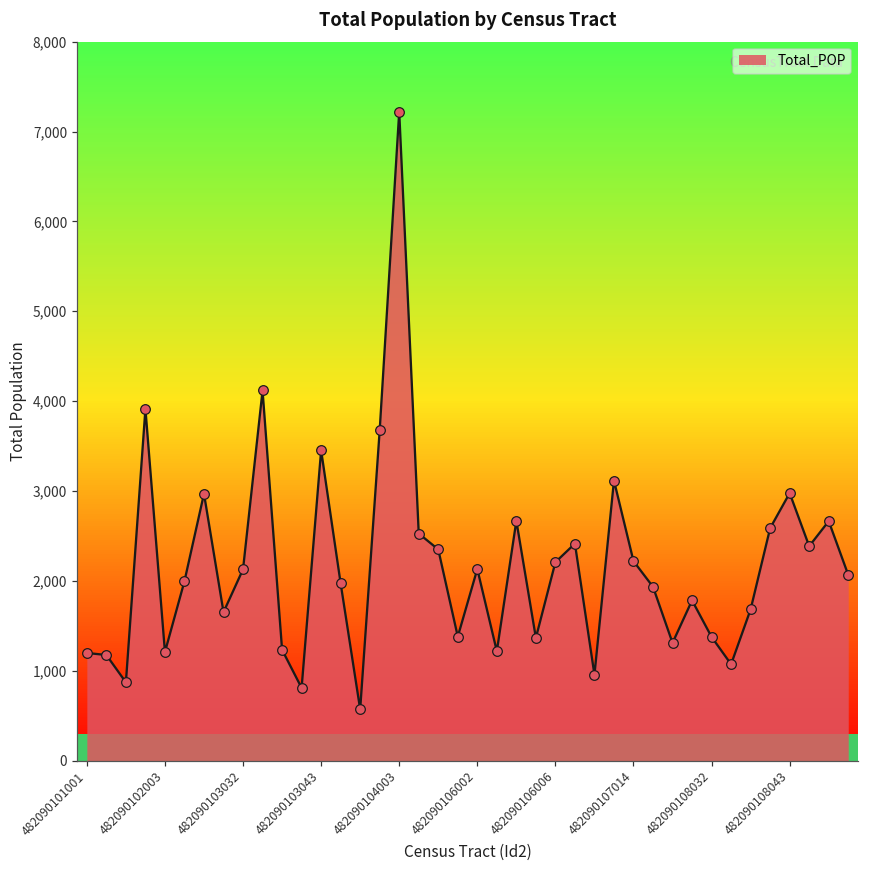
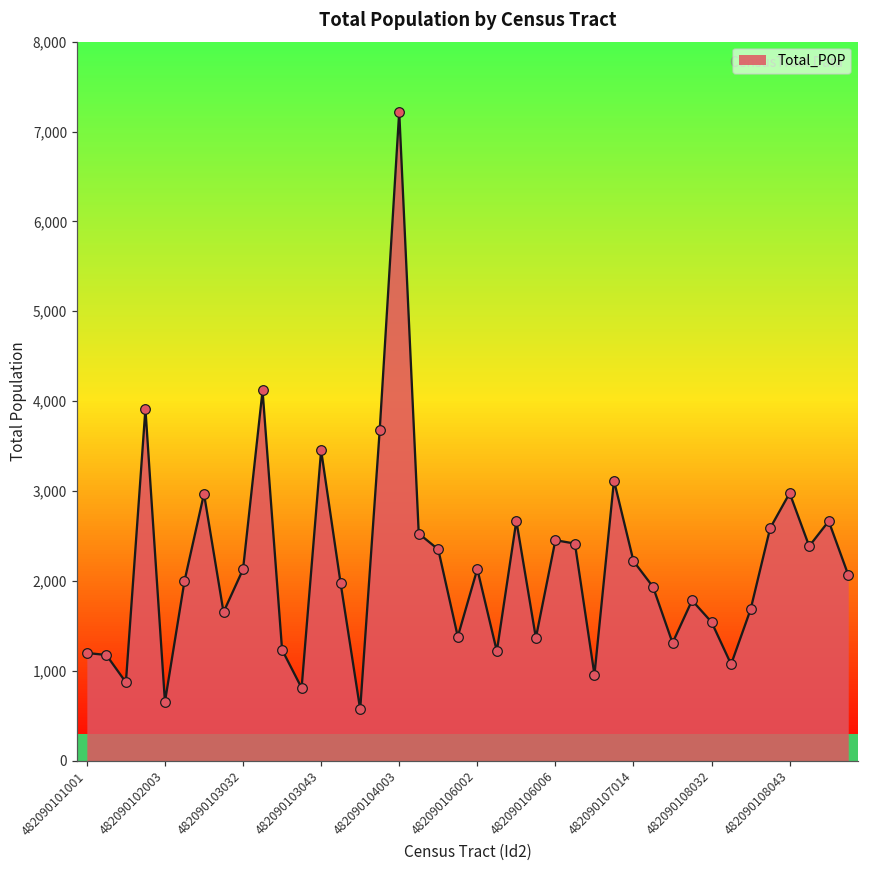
Total_POP, 482090102003: 1,200 -> 700
Total_POP, 482090106006: 2,200 -> 2,500
Total_POP, 482090108032: 1,400 -> 1,500
